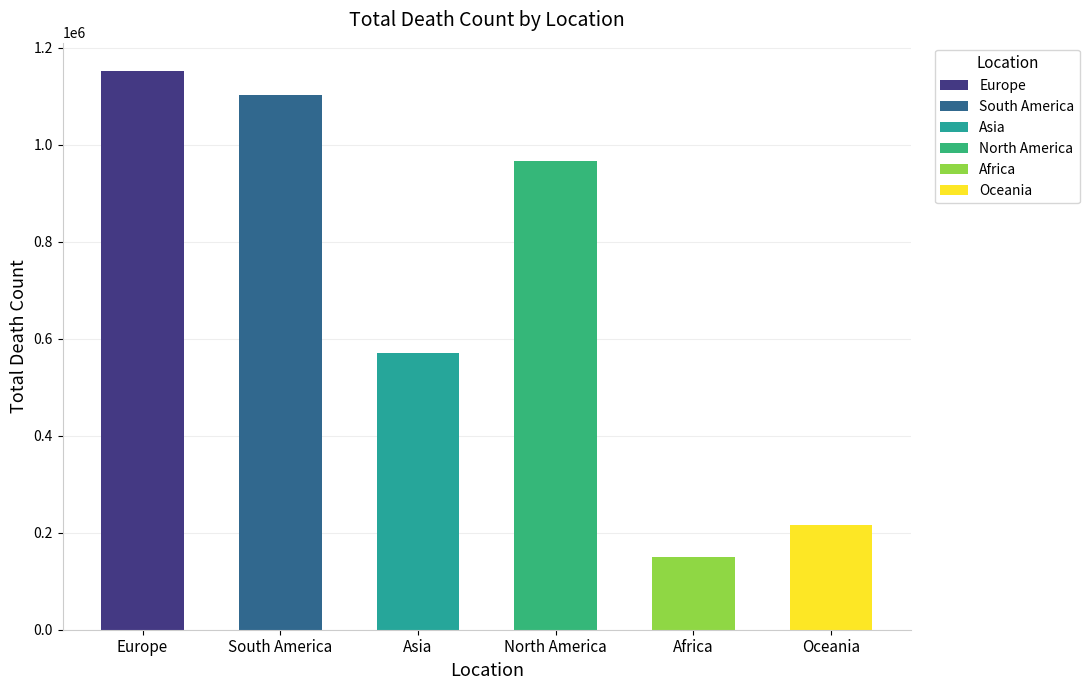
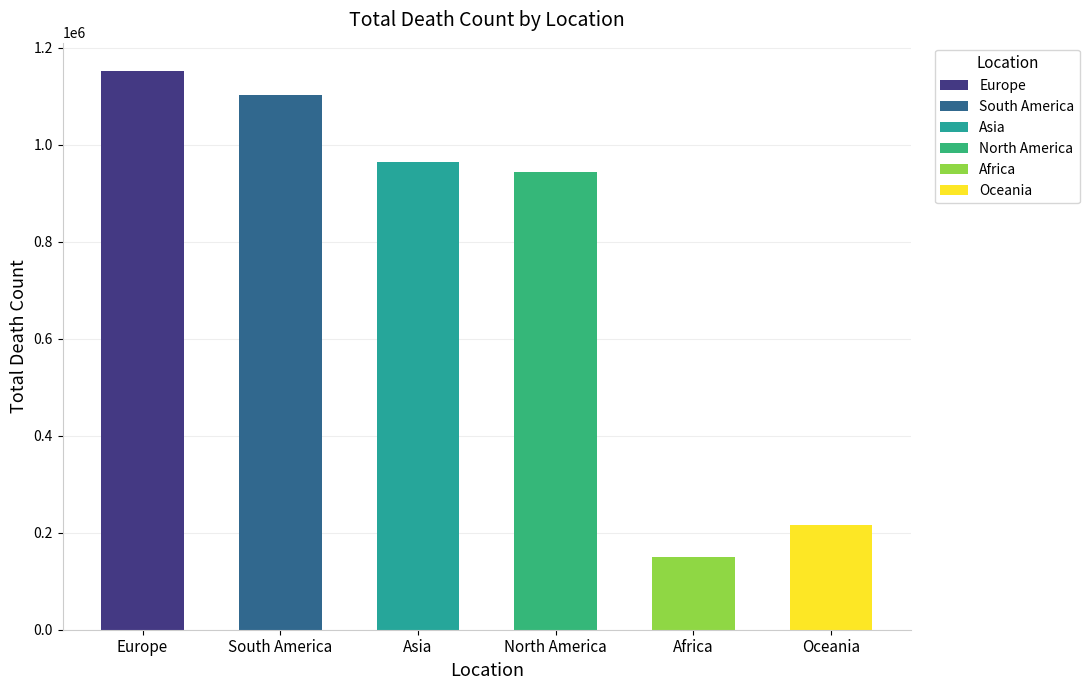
Asia: 570000 -> 960000
North America: 970000 -> 940000
